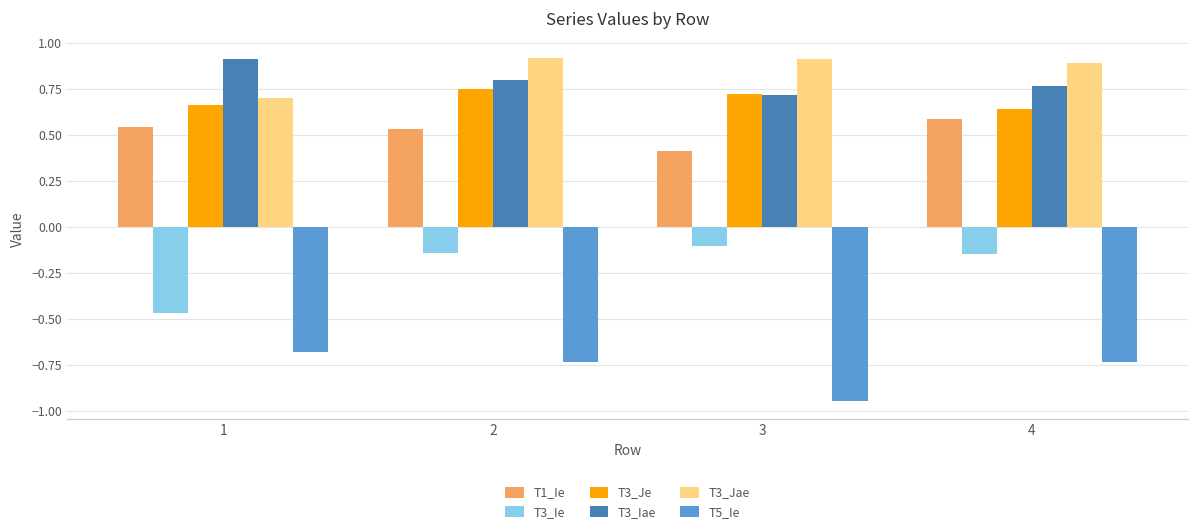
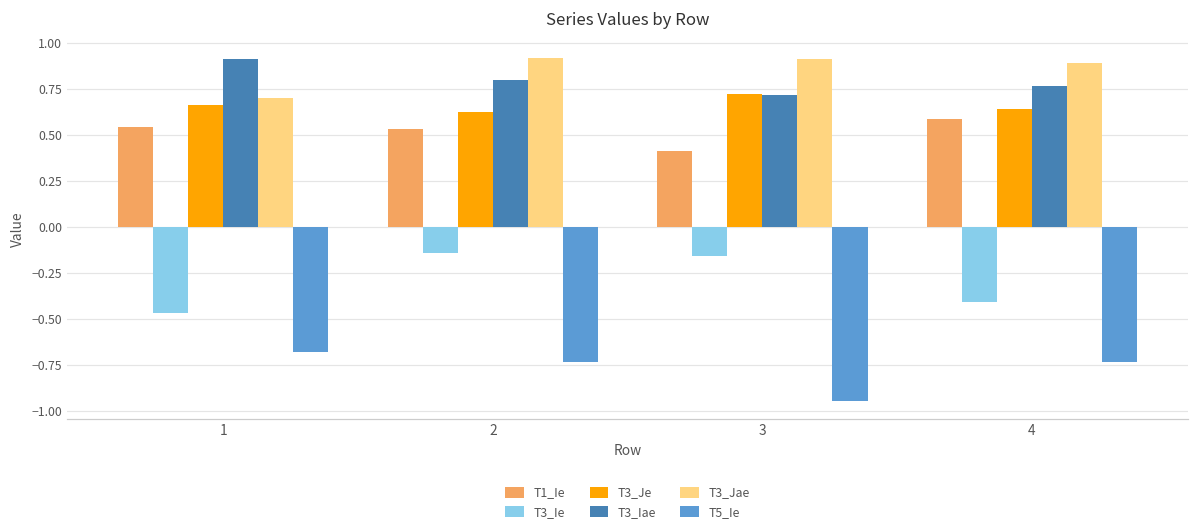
T3_Je, 2: 0.75 -> 0.63
T3_Ie, 3: -0.10 -> -0.16
T3_Ie, 4: -0.15 -> -0.41
